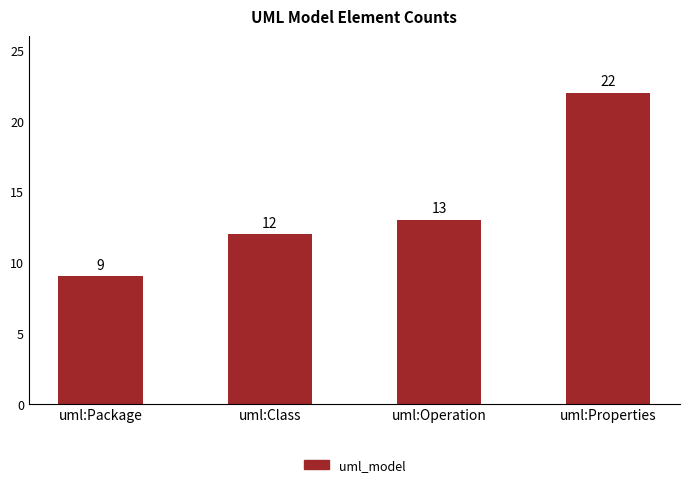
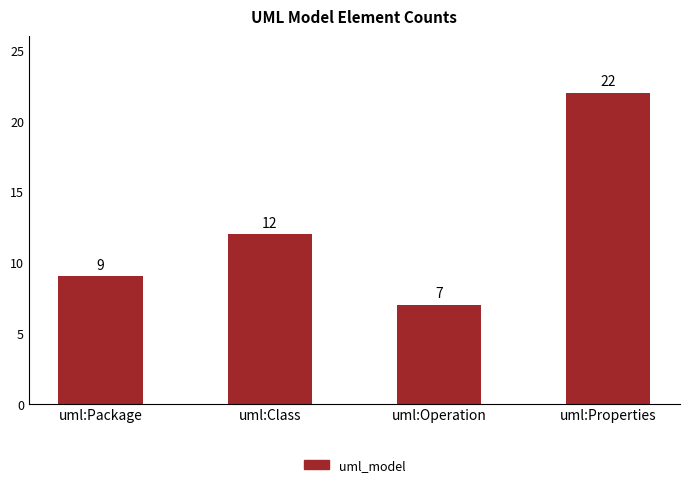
uml:Operation: 13 -> 7
